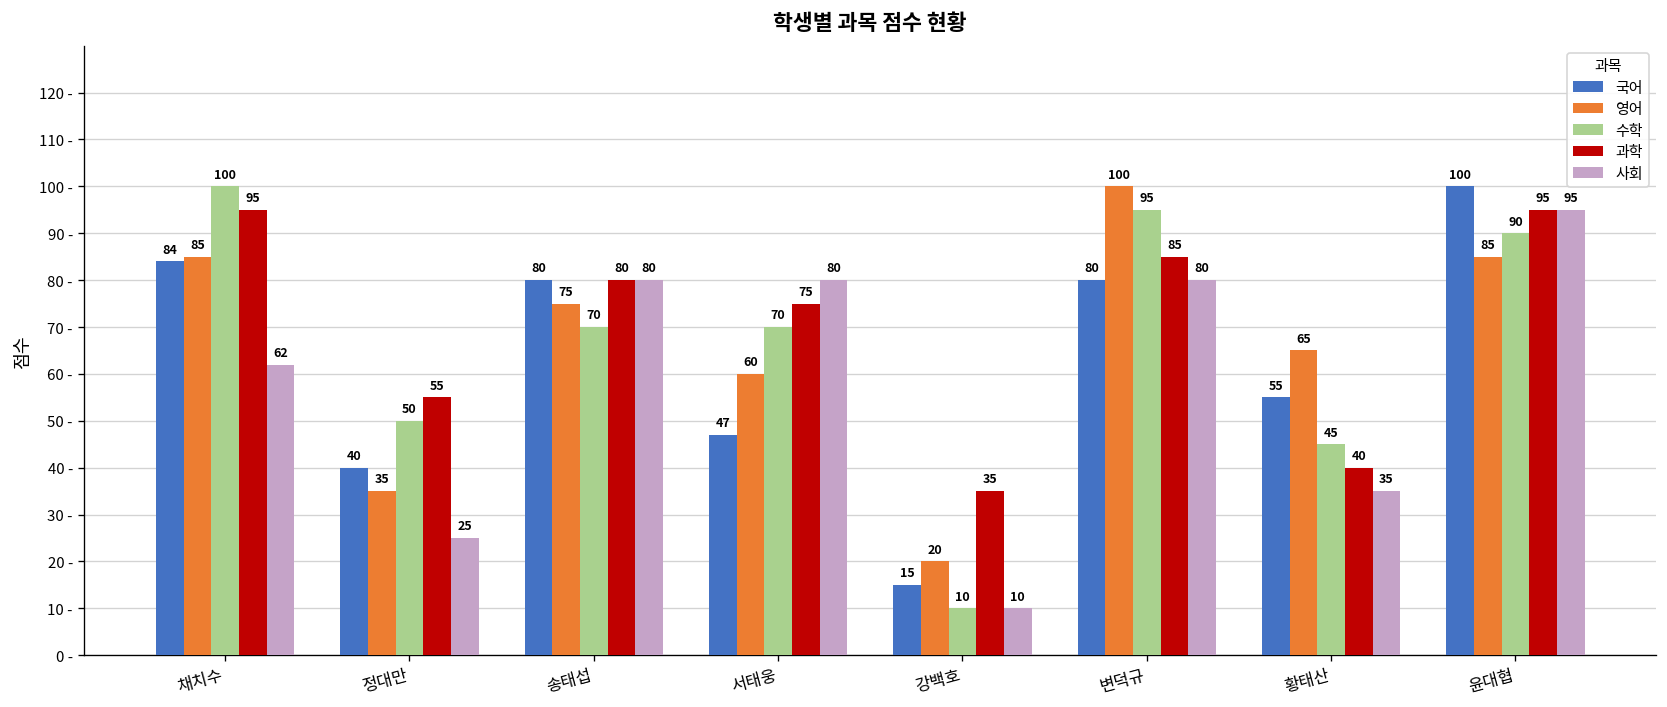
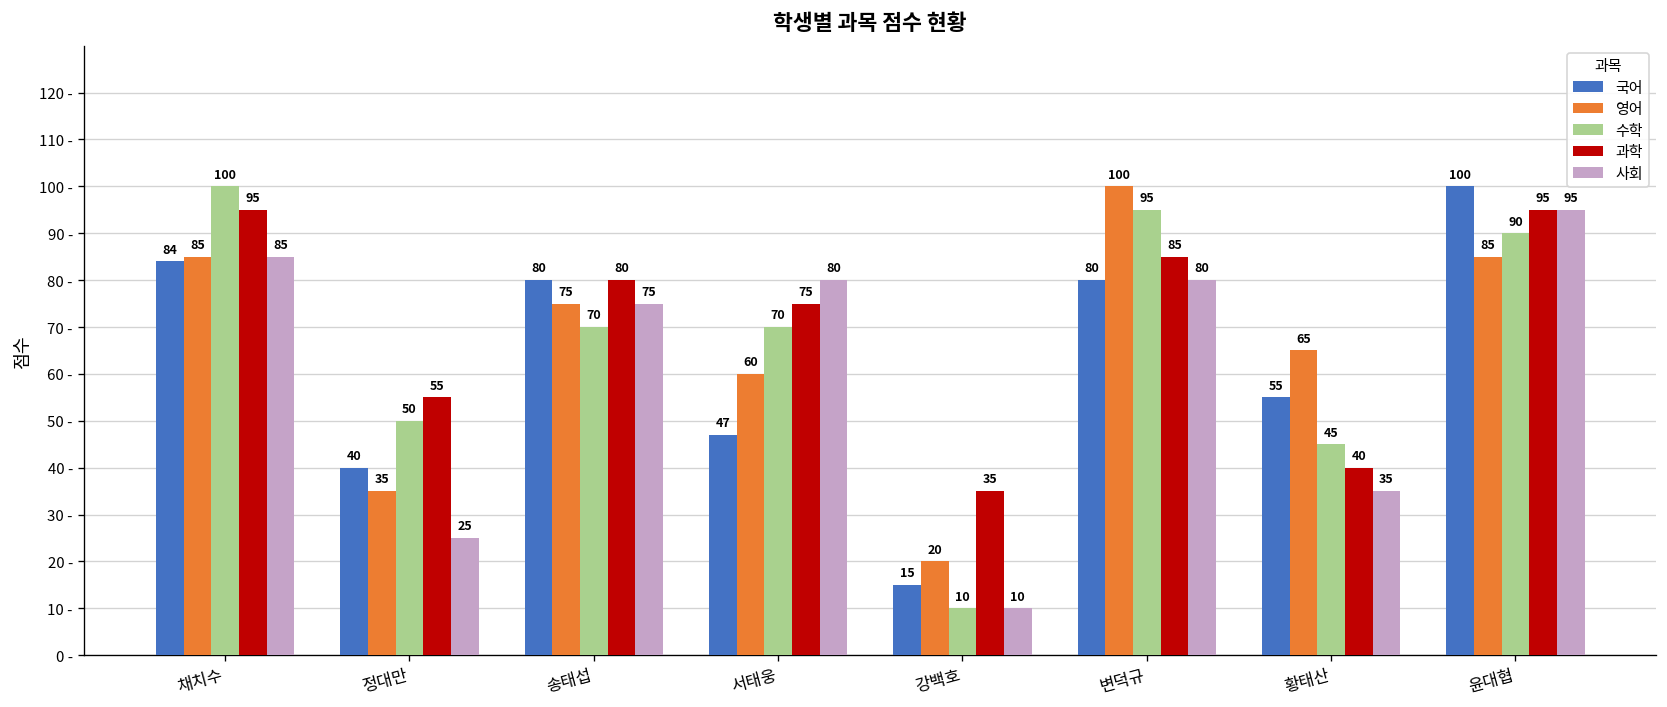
사회, 채치수: 62 -> 85
사회, 송태섭: 80 -> 75
